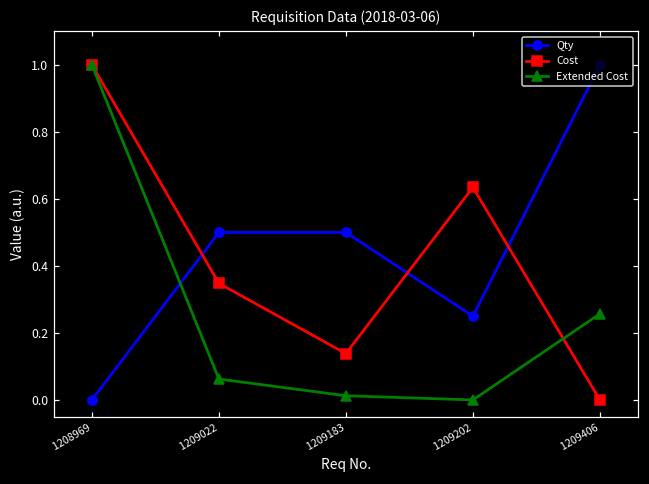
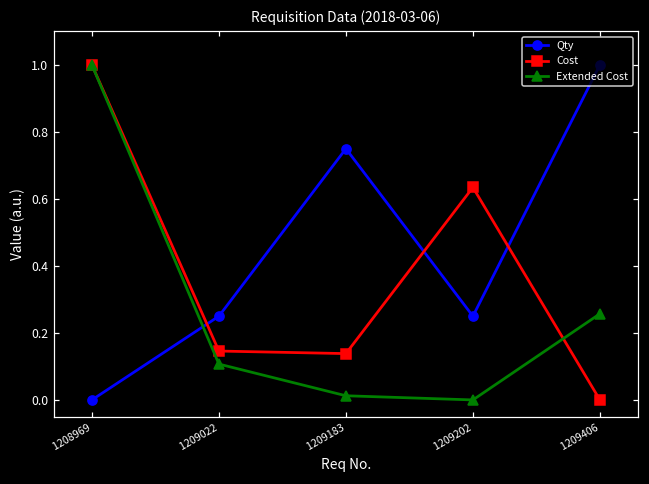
Qty, 1209022: 0.50 -> 0.25
Cost, 1209022: 0.35 -> 0.15
Extended Cost, 1209022: 0.06 -> 0.11
Qty, 1209183: 0.50 -> 0.75
